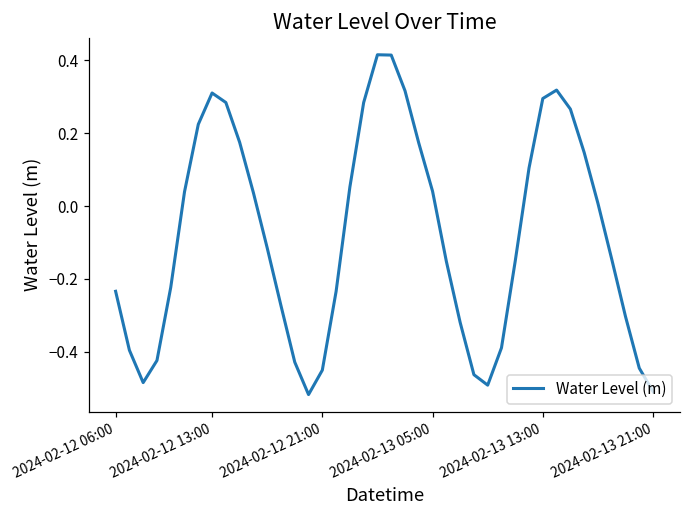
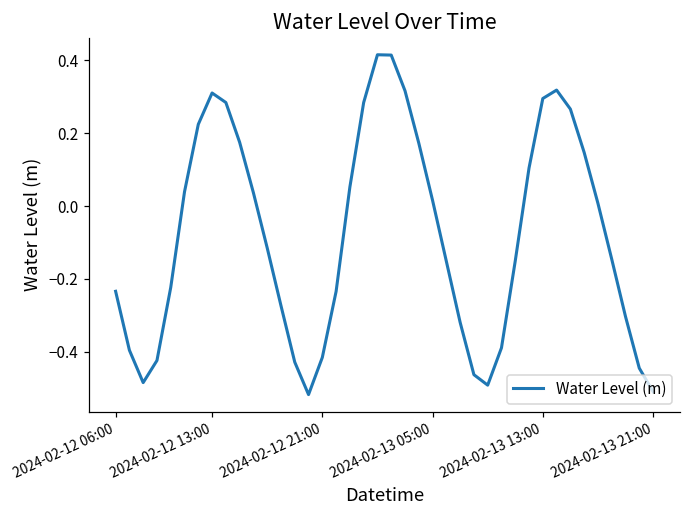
2024-02-12 21:00: -0.45 -> -0.42
2024-02-13 05:00: 0.04 -> 0.02
